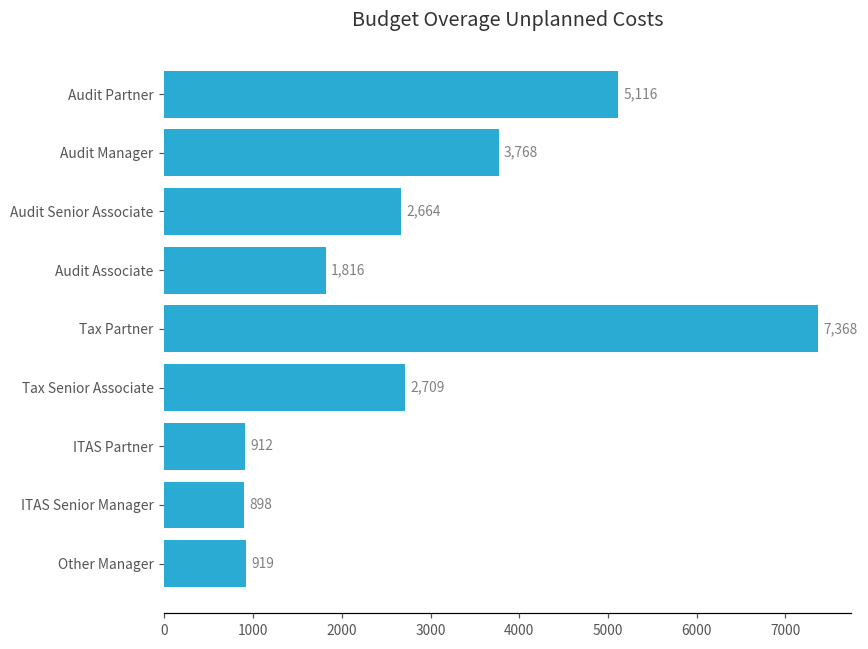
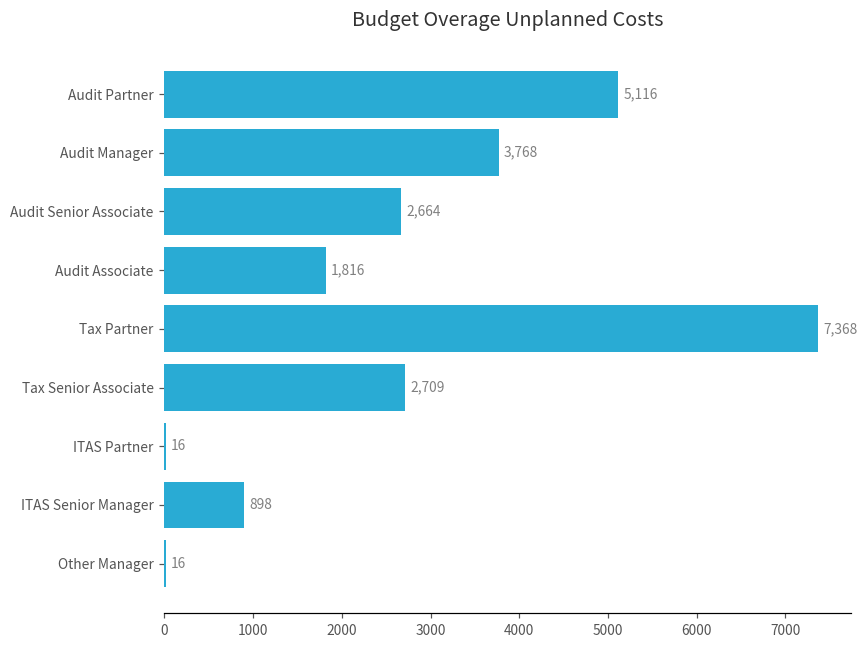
ITAS Partner: 912 -> 16
Other Manager: 919 -> 16
